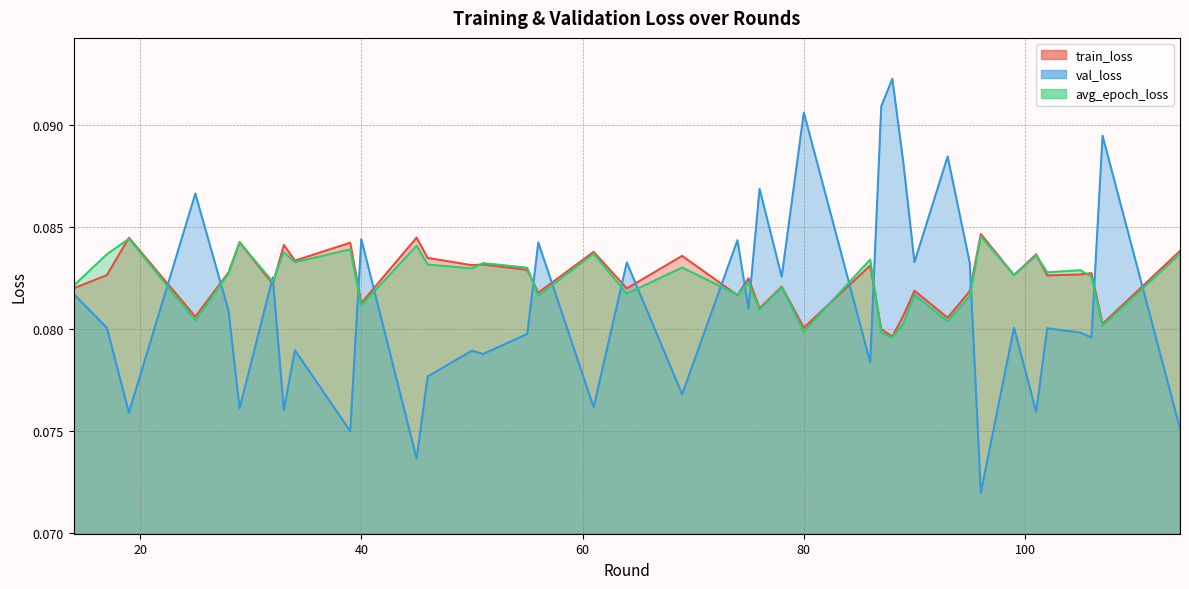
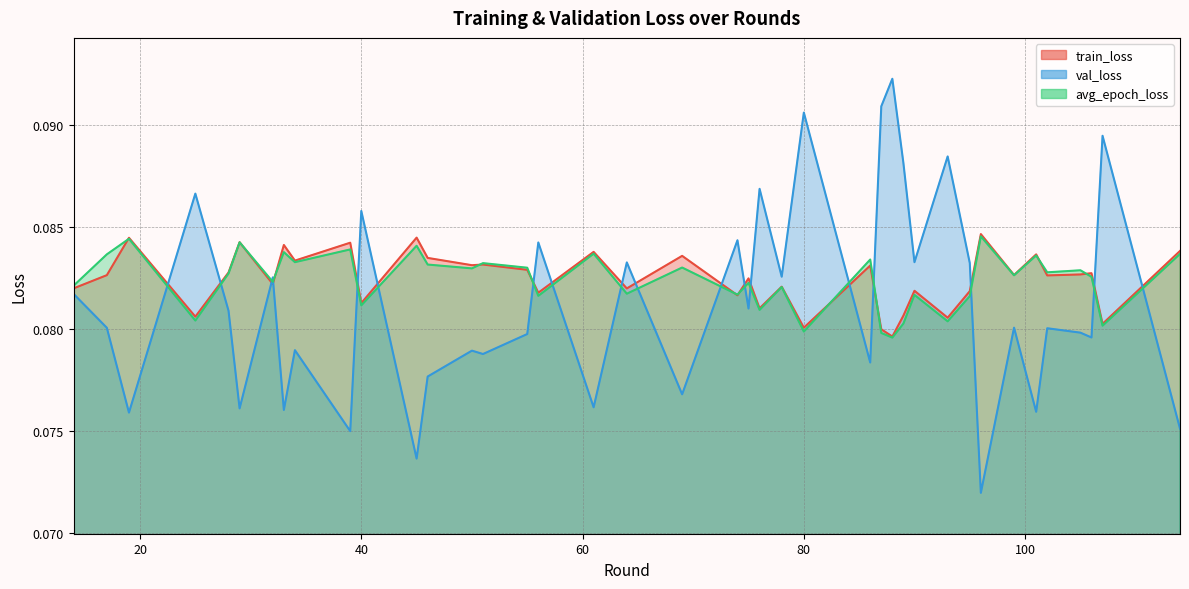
val_loss, 40: 0.0844 -> 0.0858
